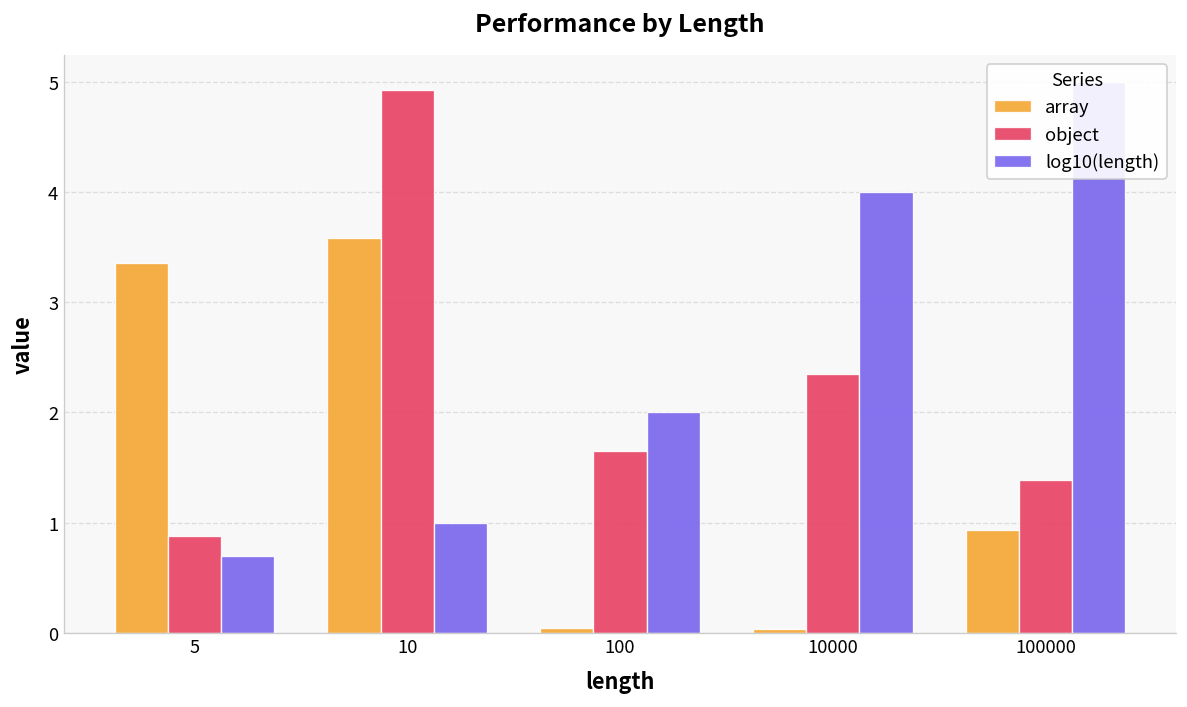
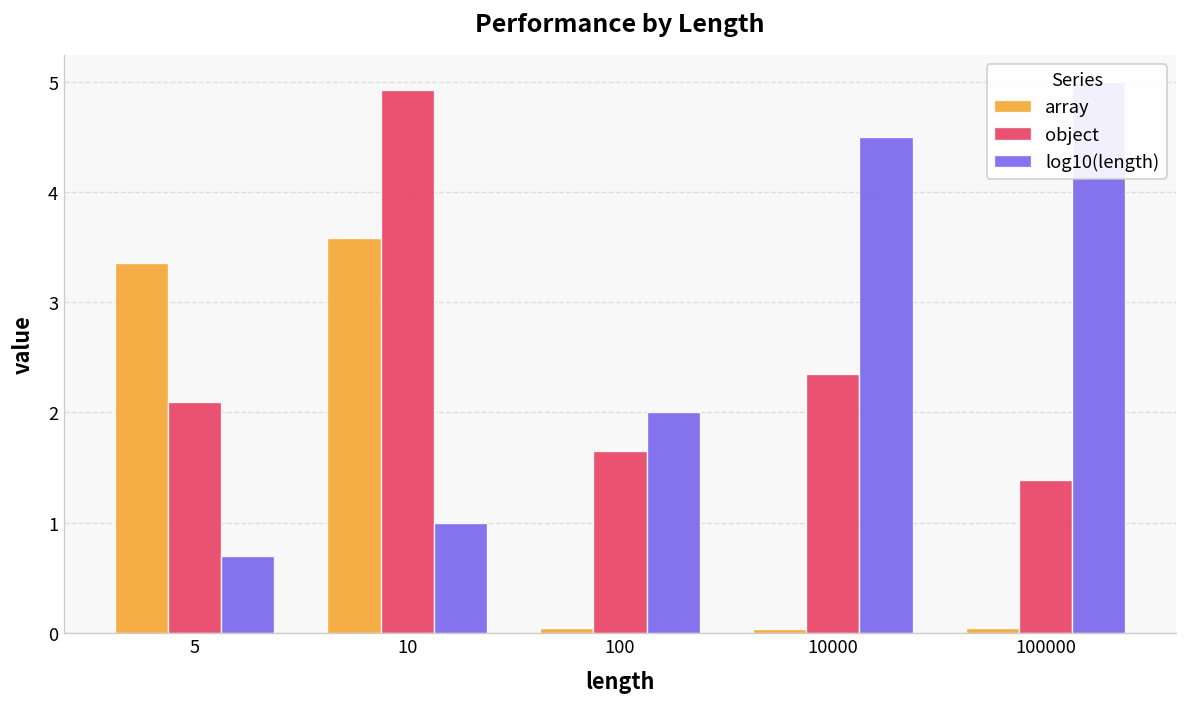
object, 5: 0.9 -> 2.1
log10(length), 10000: 4.0 -> 4.5
array, 100000: 0.9 -> 0.0
